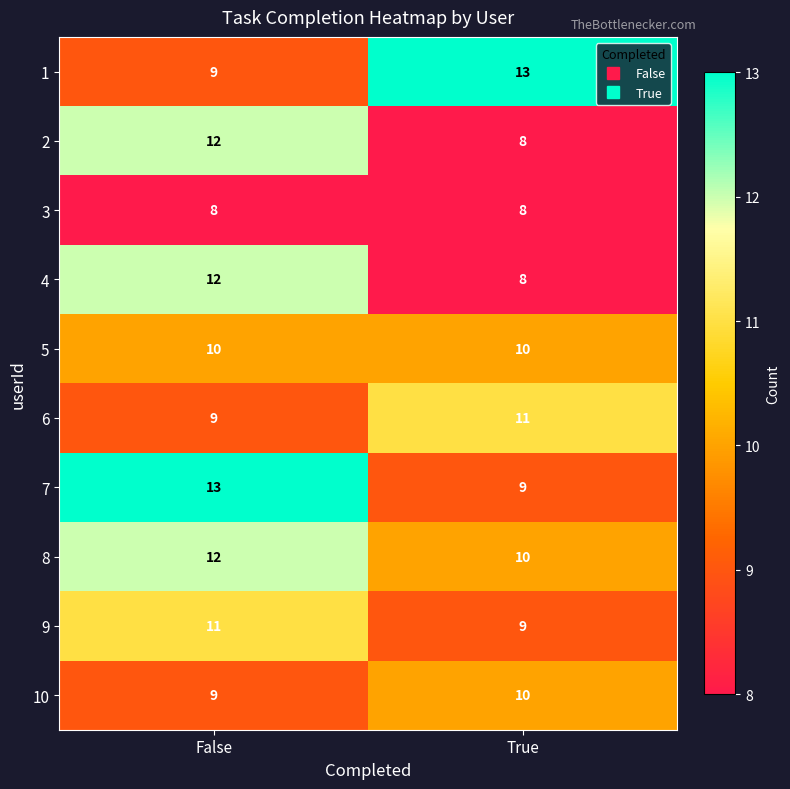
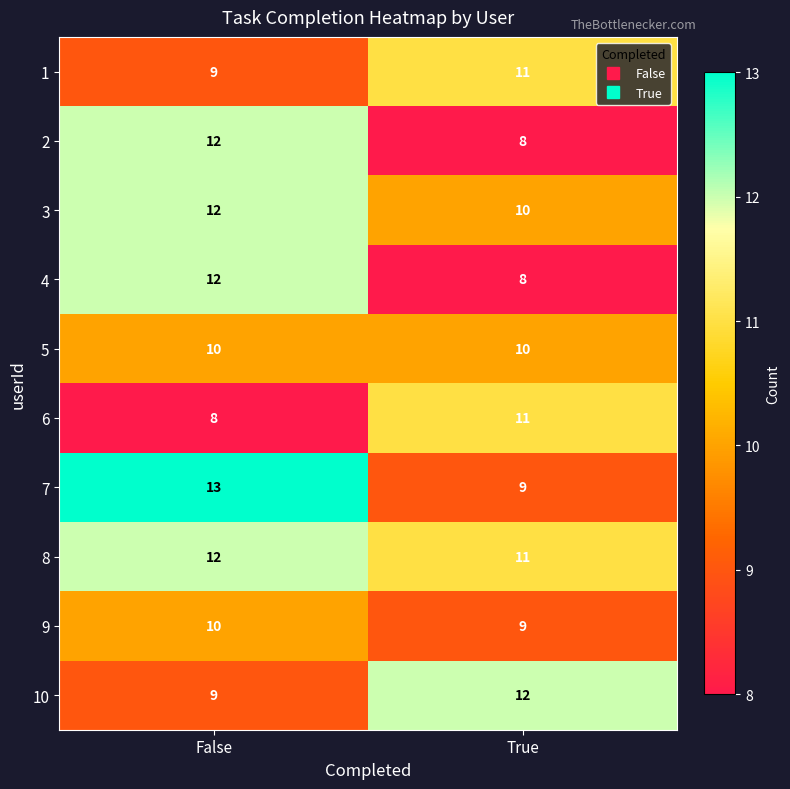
1, True: 13 -> 11
3, False: 8 -> 12
3, True: 8 -> 10
6, False: 9 -> 8
8, True: 10 -> 11
9, False: 11 -> 10
10, True: 10 -> 12
